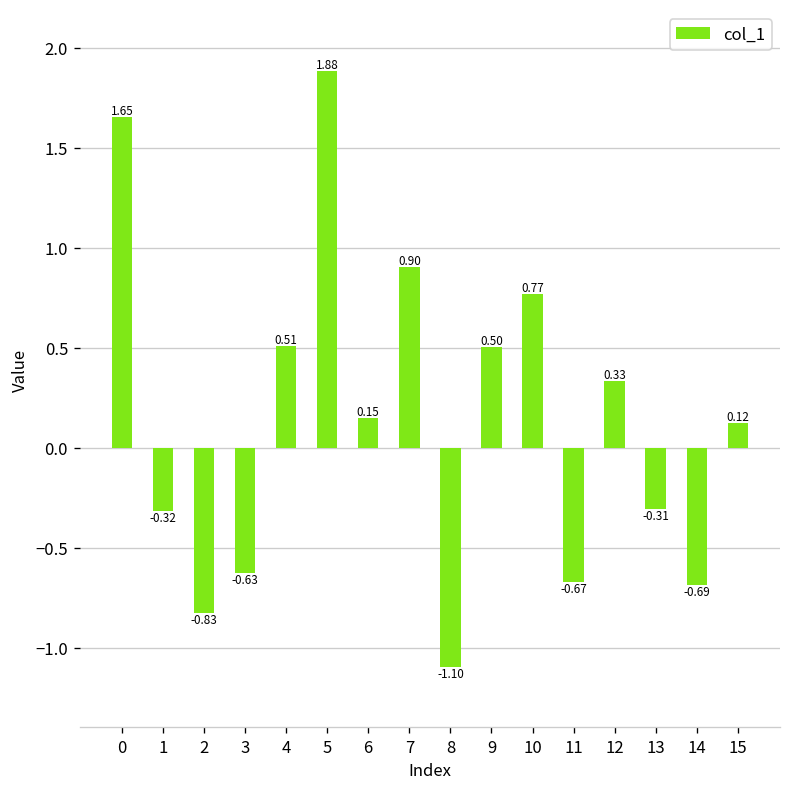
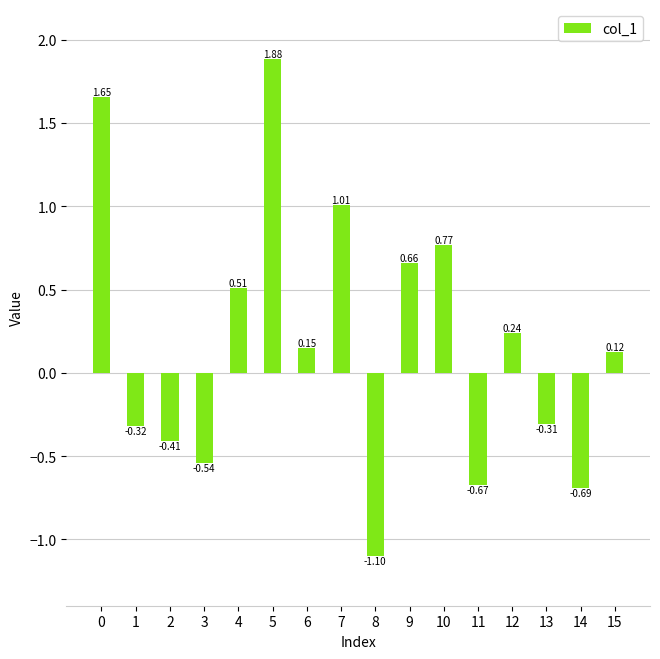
2: -0.83 -> -0.41
3: -0.63 -> -0.54
7: 0.90 -> 1.01
9: 0.50 -> 0.66
12: 0.33 -> 0.24
